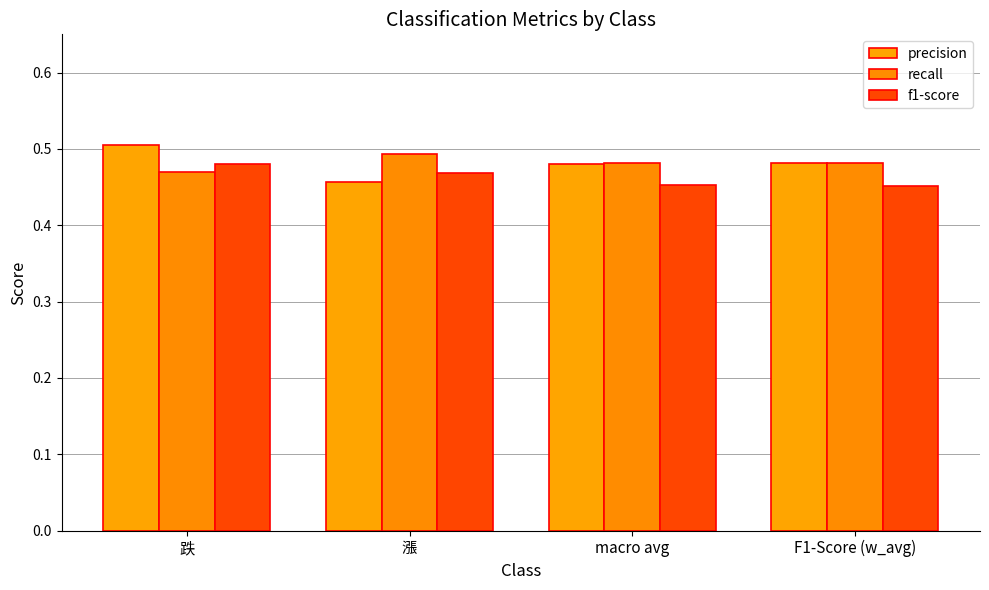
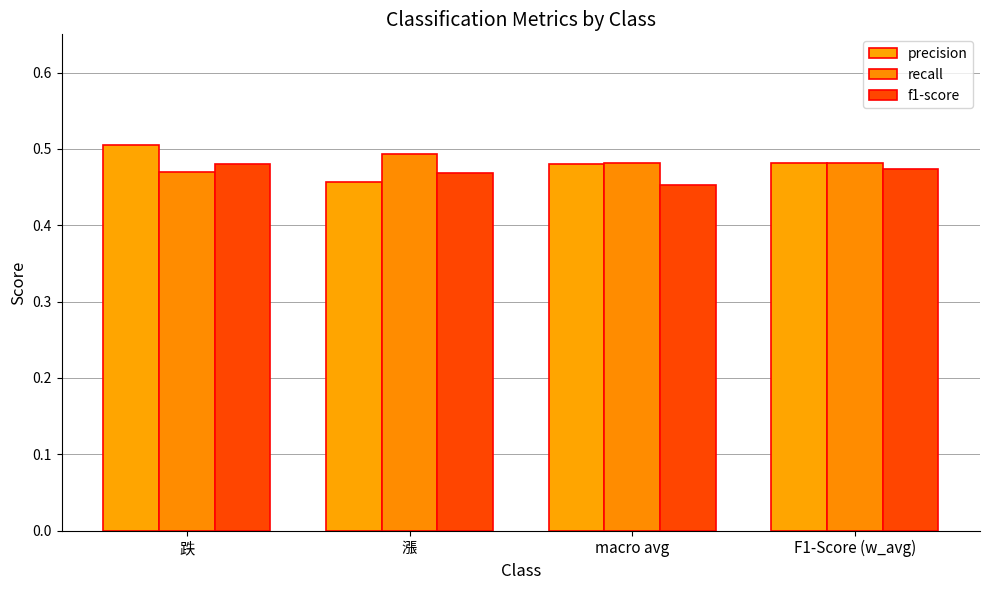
f1-score, F1-Score (w_avg): 0.45 -> 0.47
